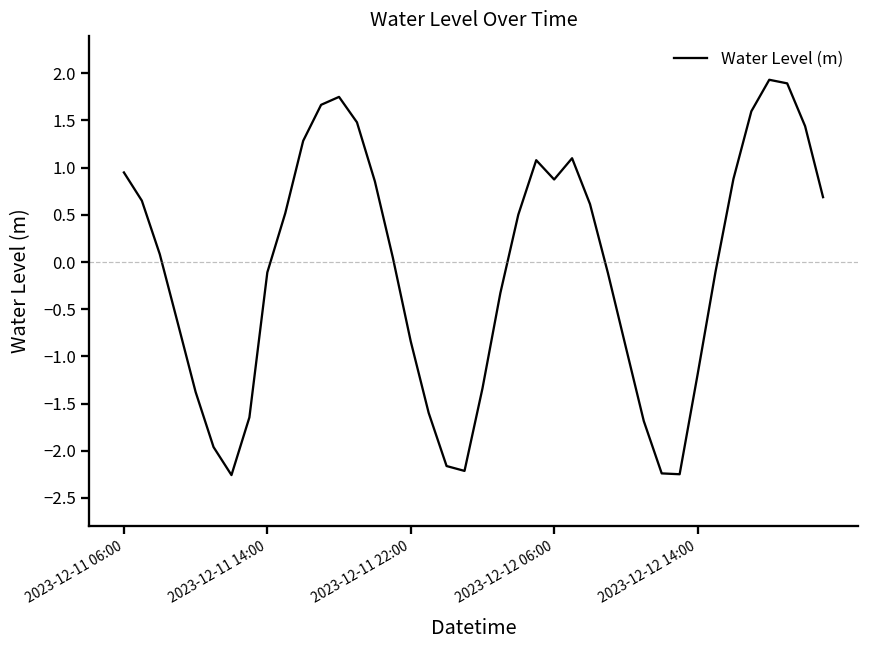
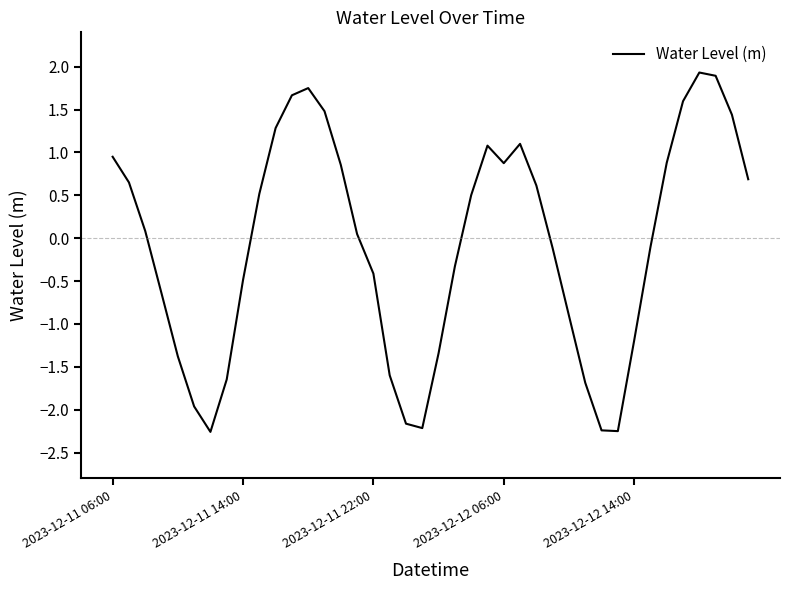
2023-12-11 14:00: -0.1 -> -0.5
2023-12-11 22:00: -0.8 -> -0.4
